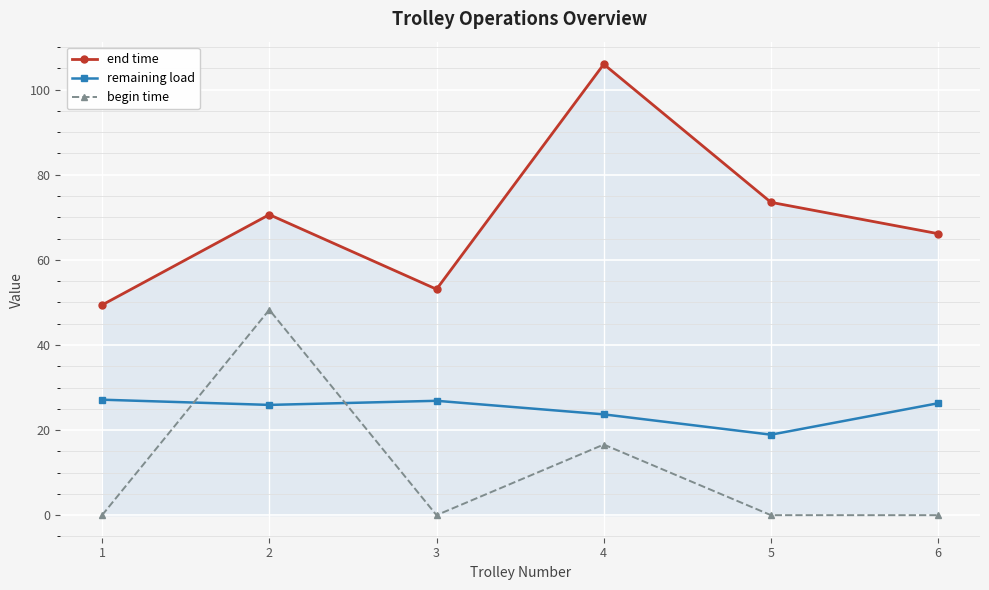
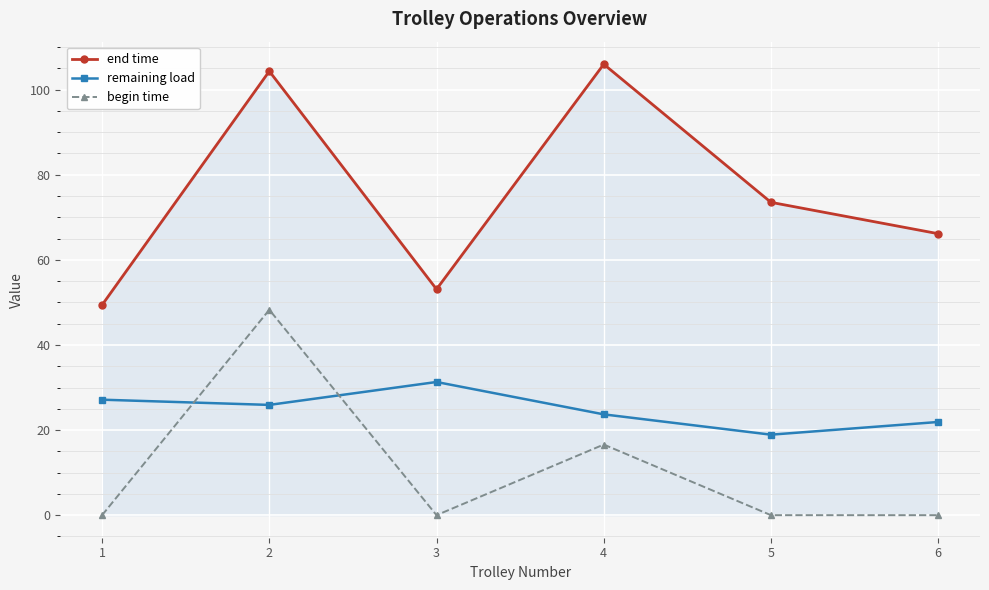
end time, 2: 71 -> 104
remaining load, 3: 27 -> 31
remaining load, 6: 26 -> 22
